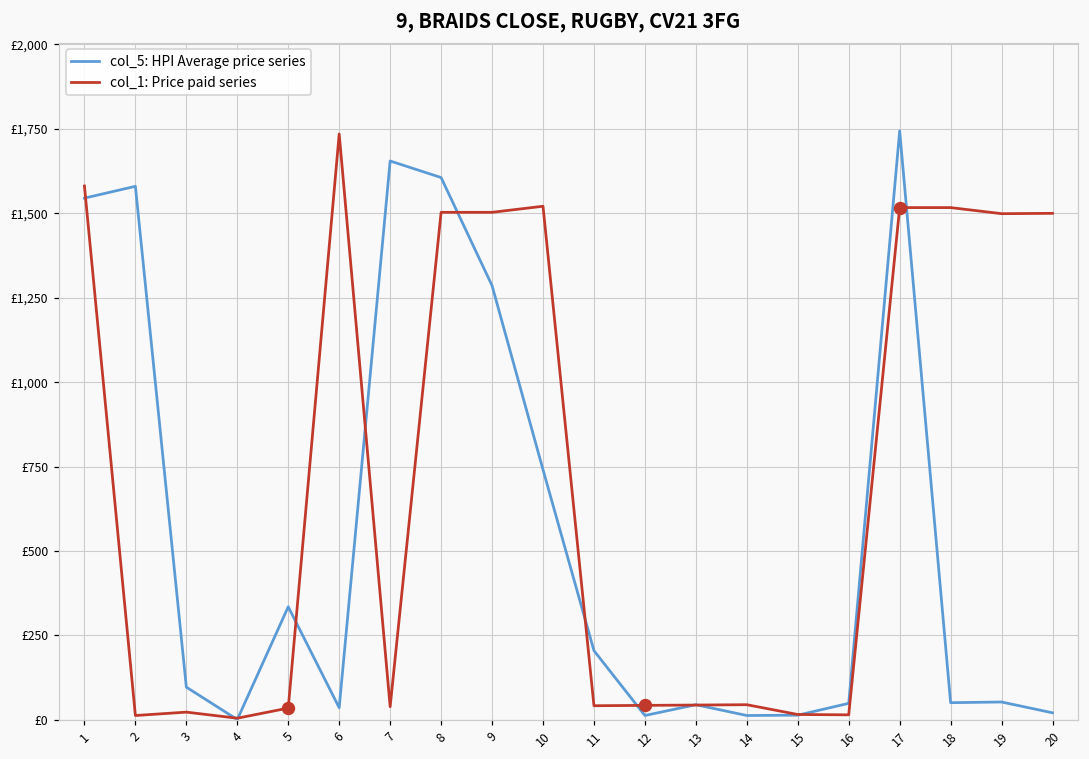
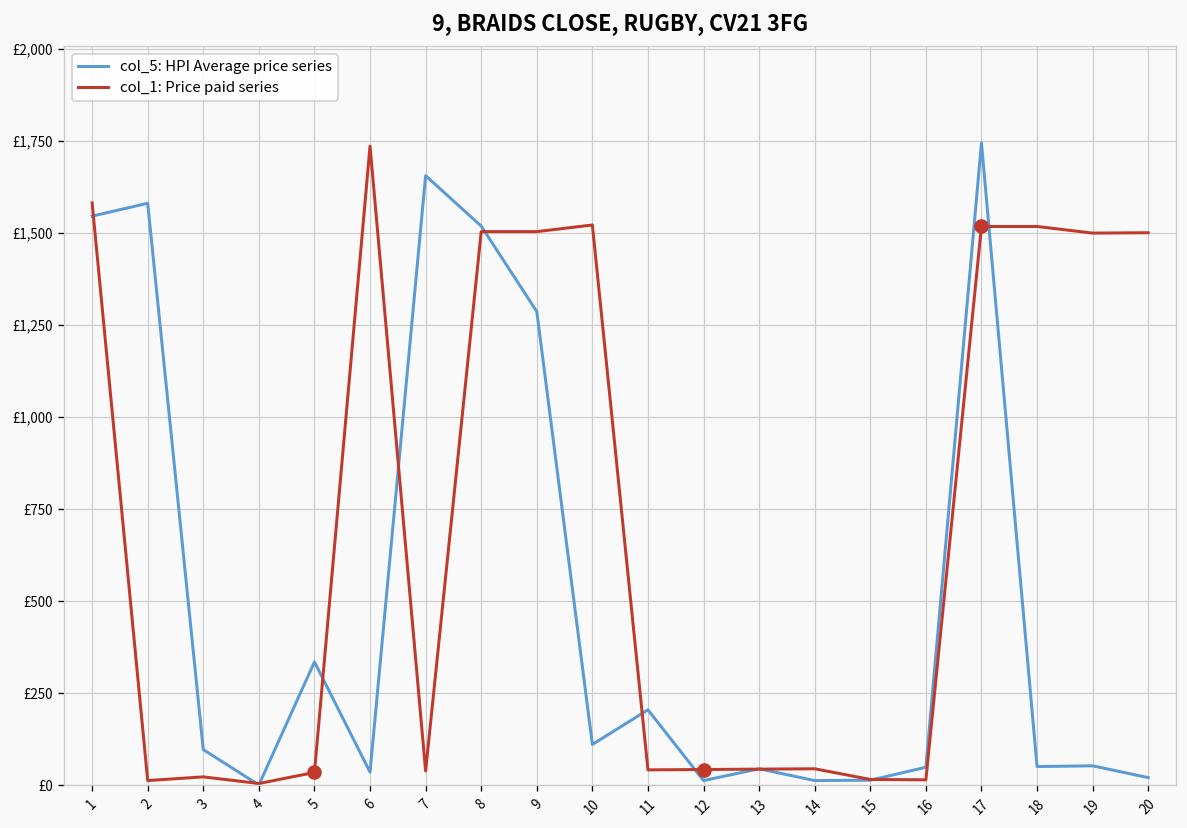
col_5: HPI Average price series, 8: £1,610 -> £1,520
col_5: HPI Average price series, 10: £740 -> £110
